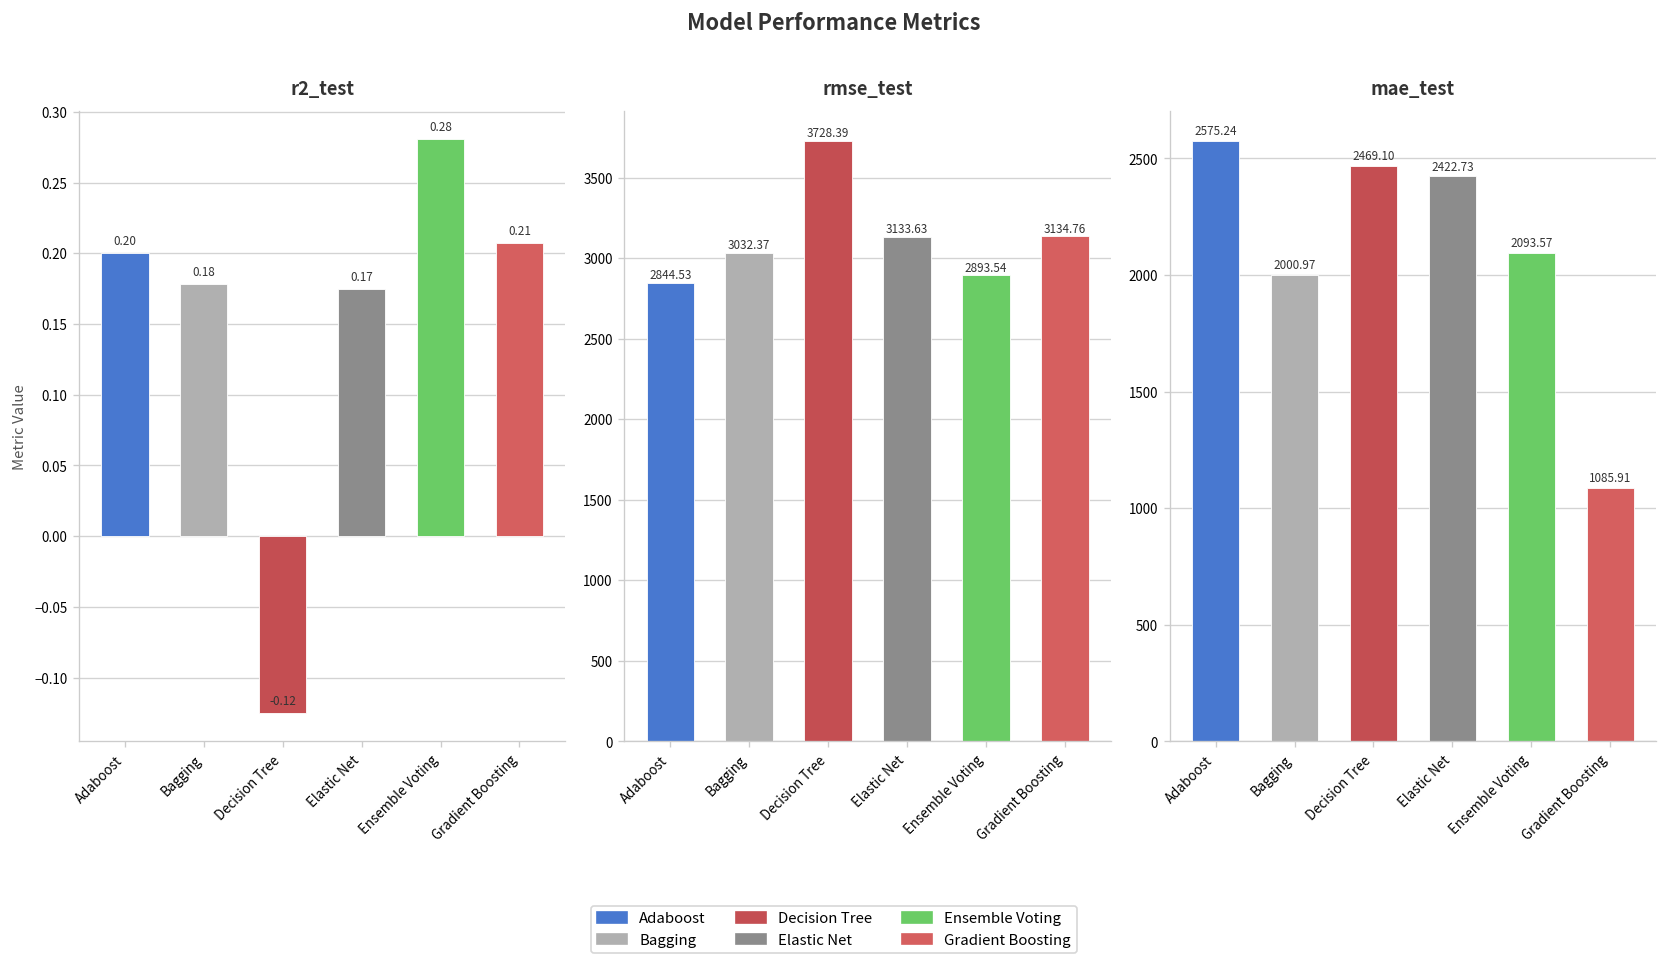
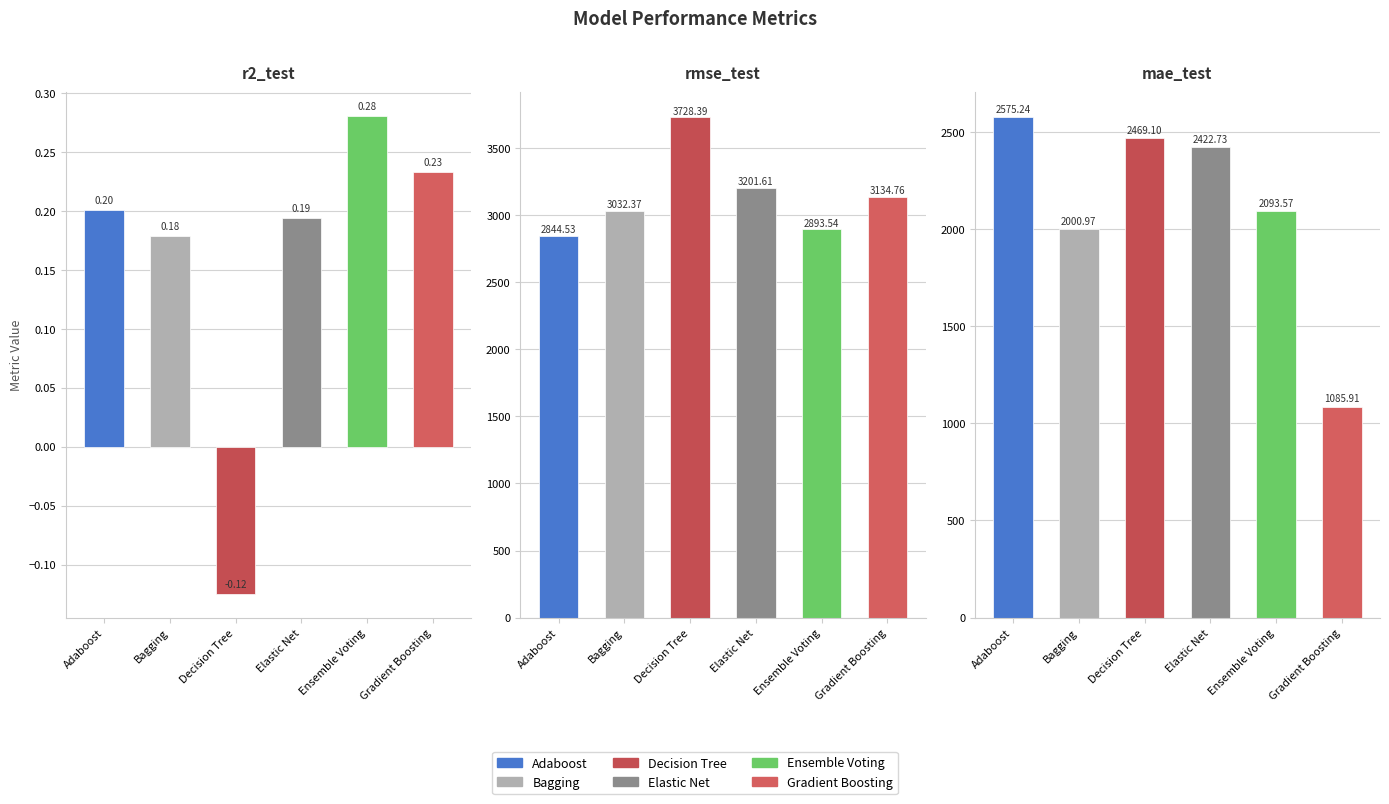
r2_test, Elastic Net: 0.17 -> 0.19
r2_test, Gradient Boosting: 0.21 -> 0.23
rmse_test, Elastic Net: 3133.63 -> 3201.61
